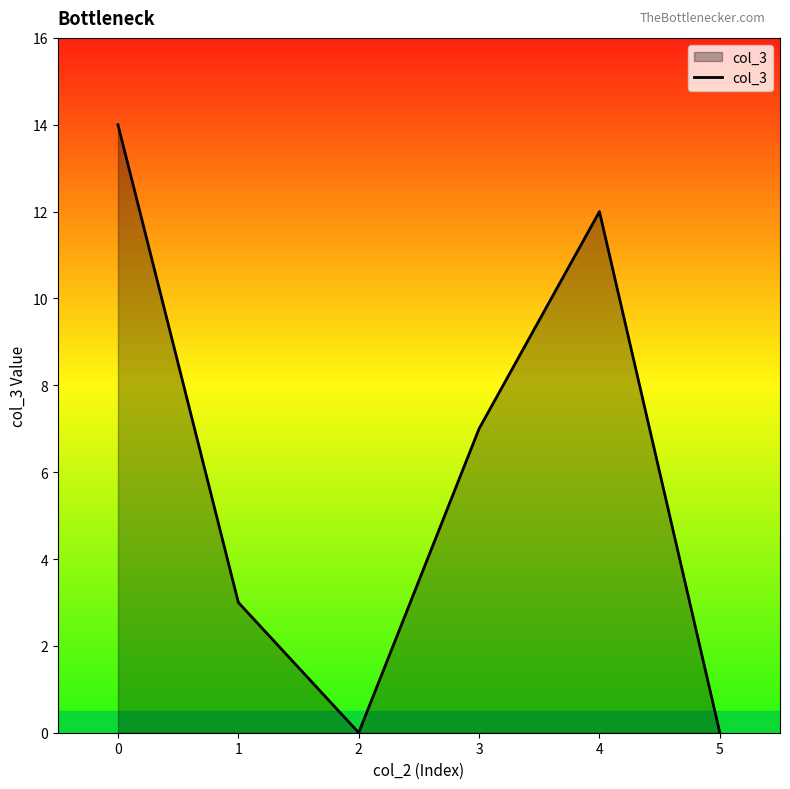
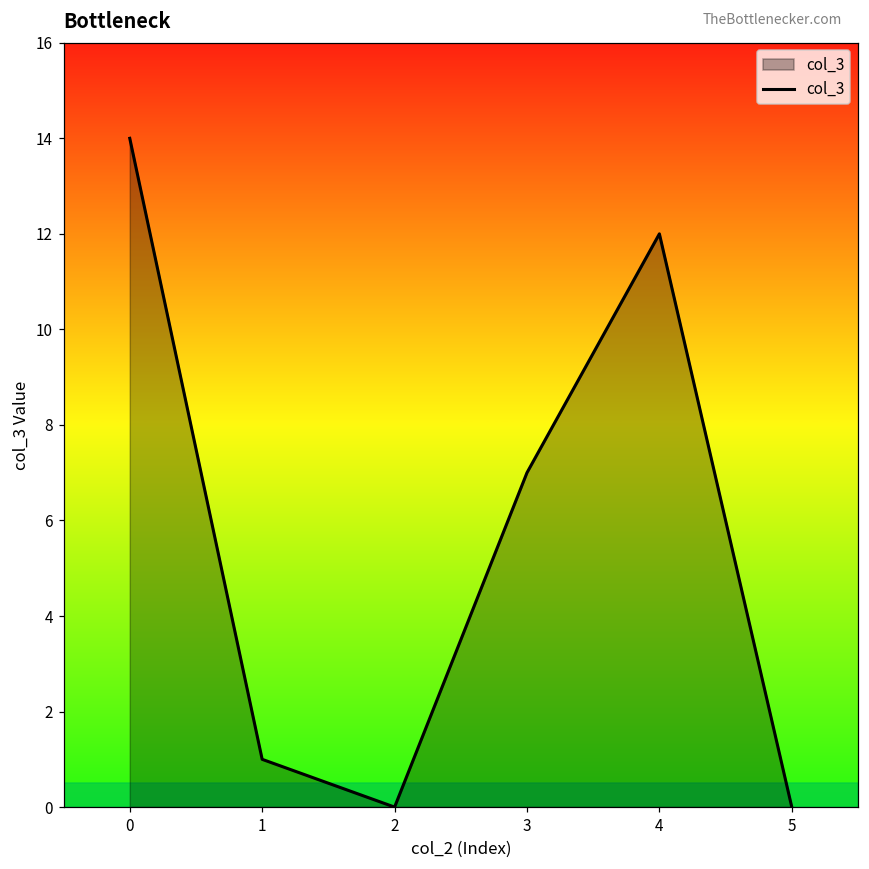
1: 3 -> 1
